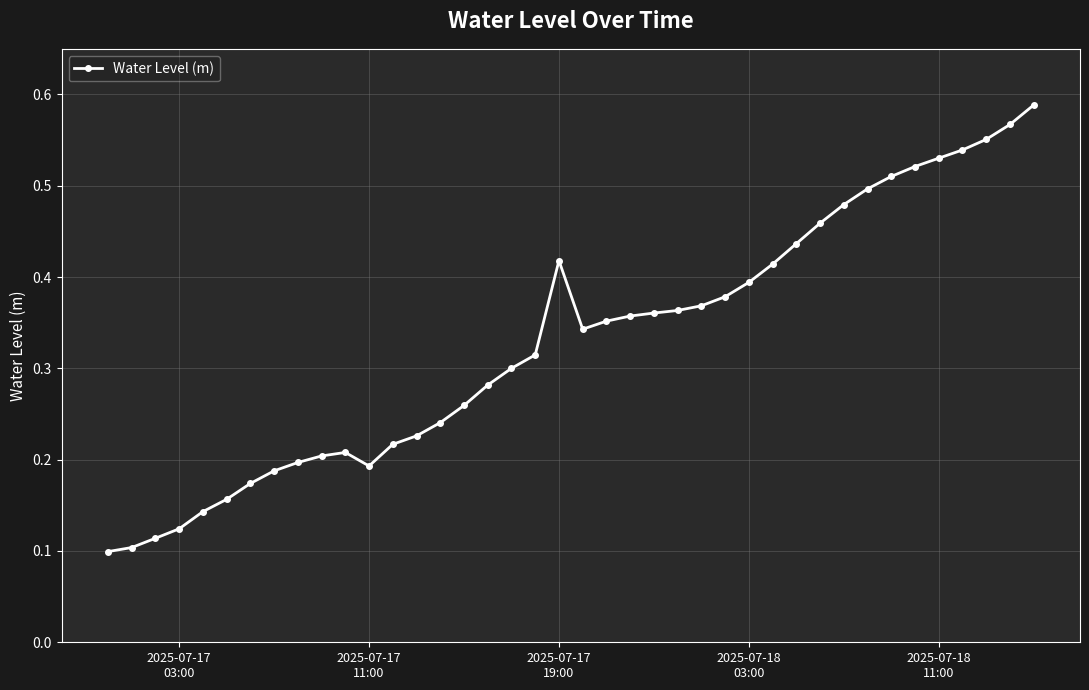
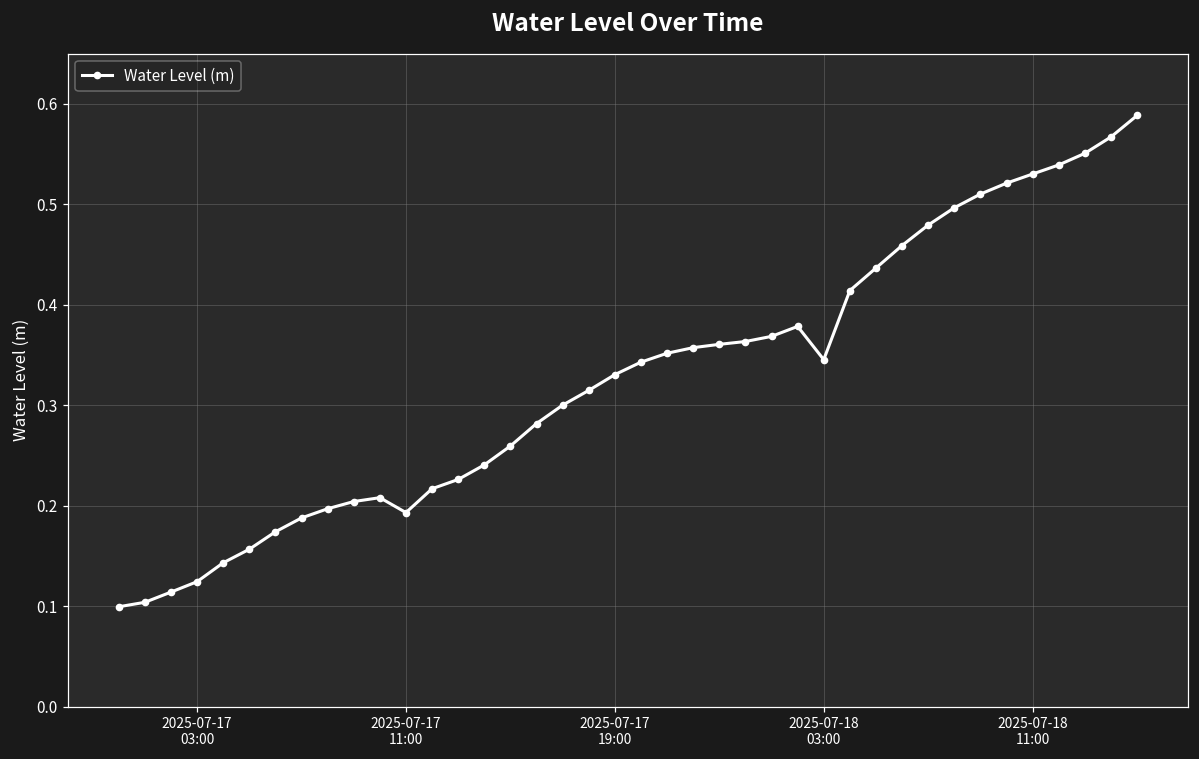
2025-07-17 19:00: 0.42 -> 0.33
2025-07-18 03:00: 0.39 -> 0.35
